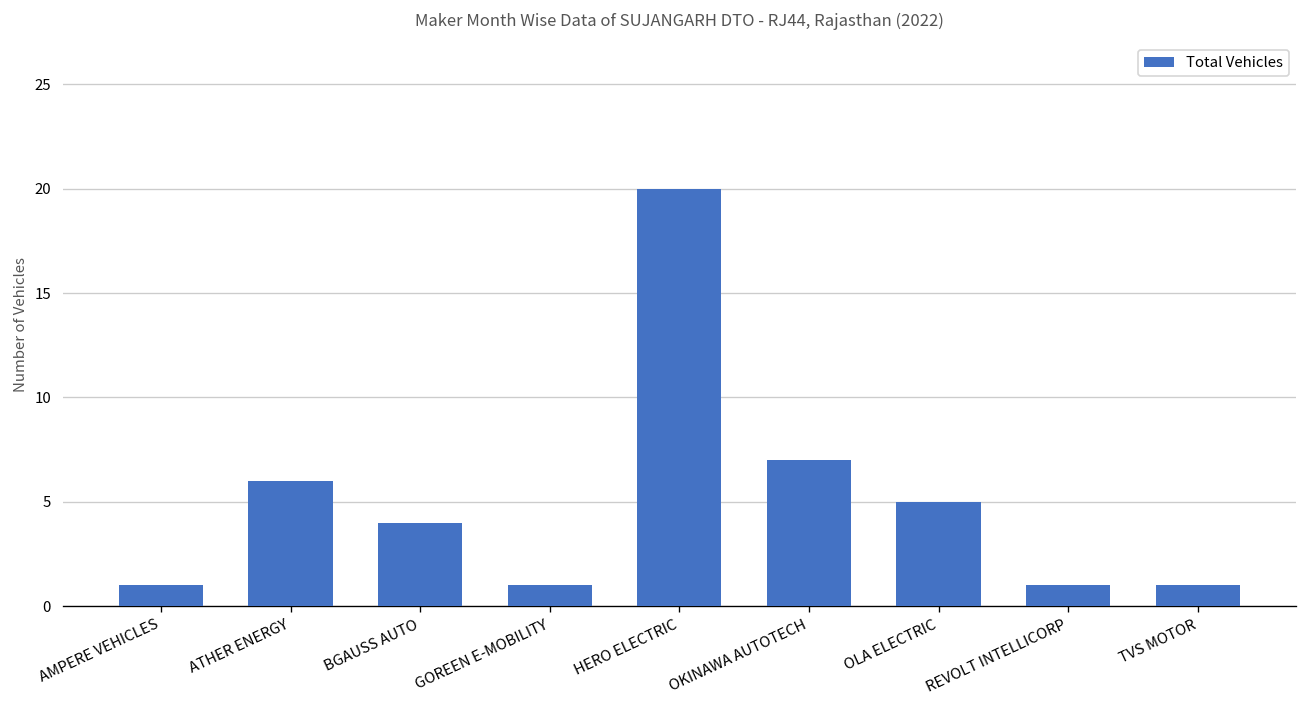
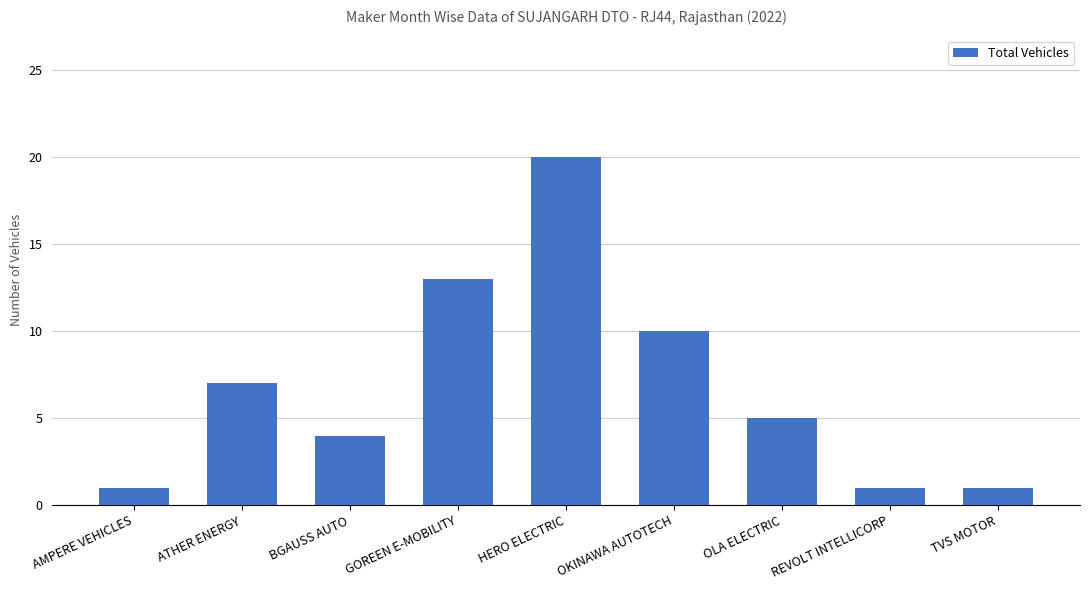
ATHER ENERGY: 6 -> 7
GOREEN E-MOBILITY: 1 -> 13
OKINAWA AUTOTECH: 7 -> 10
